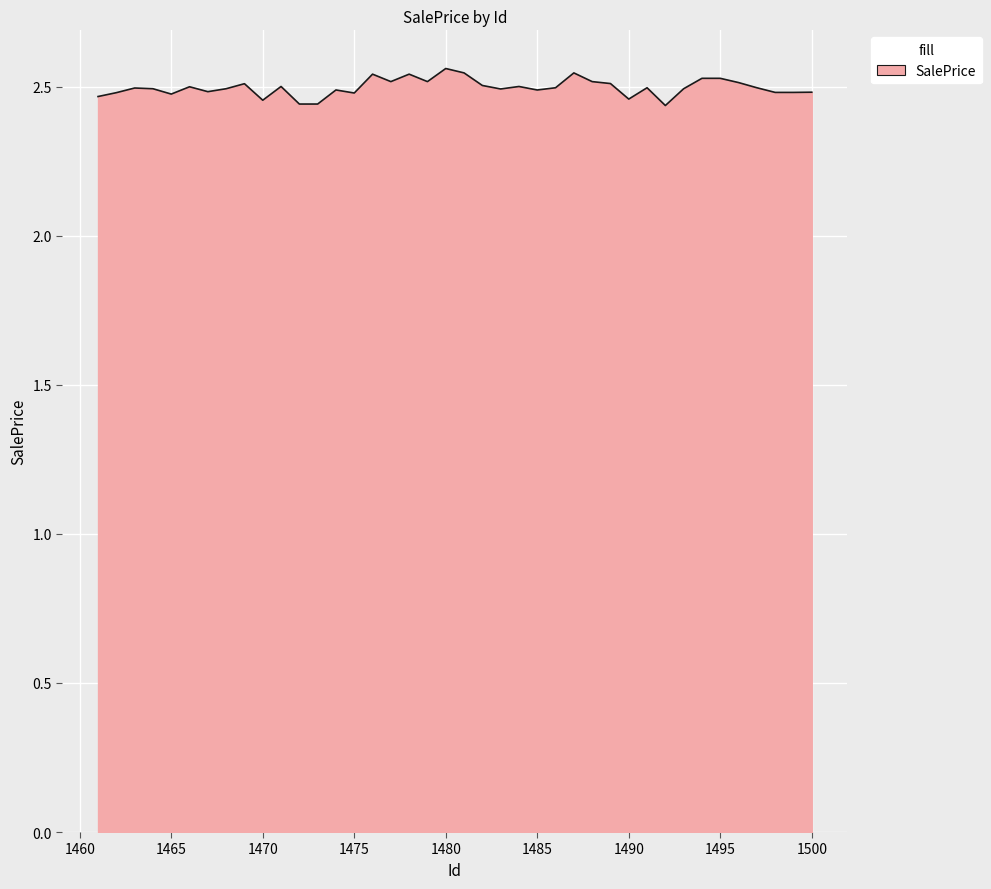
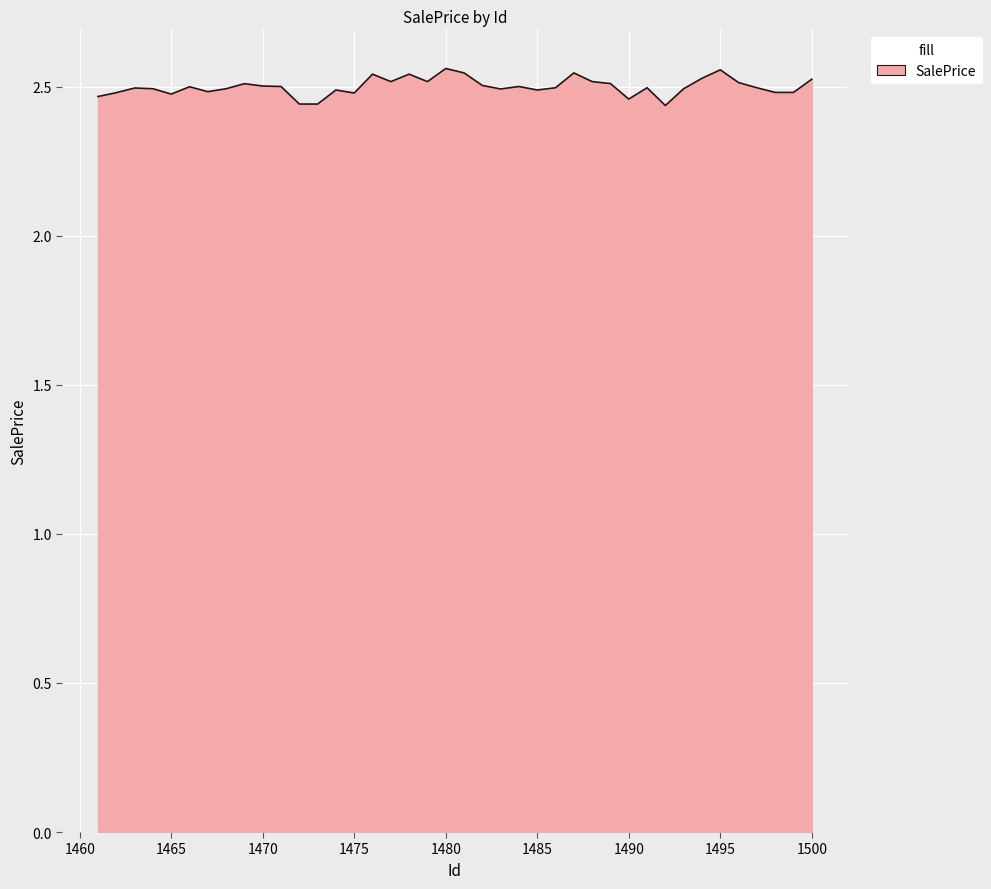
1470: 2.45 -> 2.50
1495: 2.53 -> 2.56
1500: 2.48 -> 2.52
